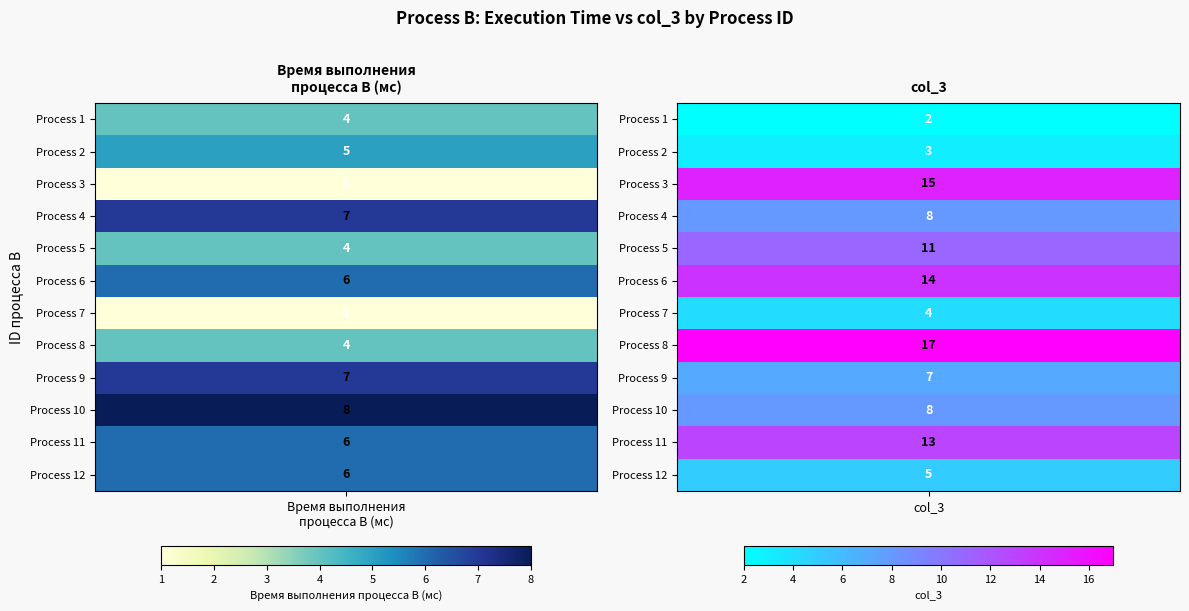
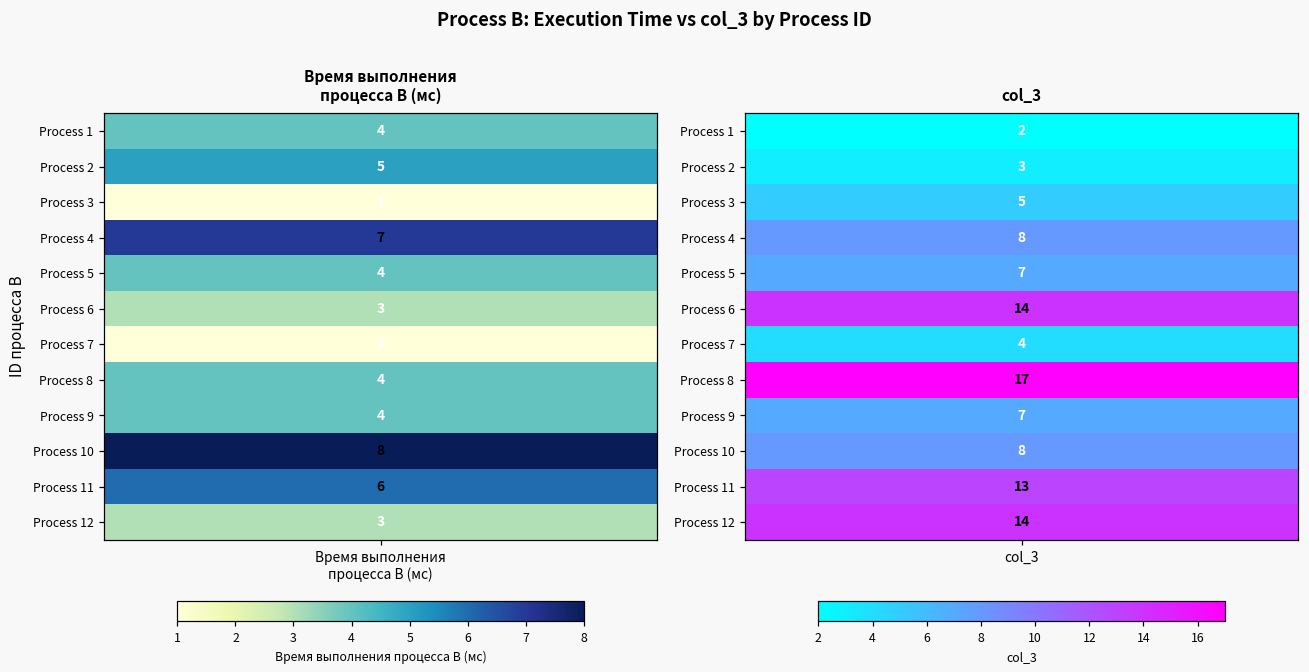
Время выполнения процесса B (мс), Process 6, Время выполнения процесса B (мс): 6 -> 3
Время выполнения процесса B (мс), Process 9, Время выполнения процесса B (мс): 7 -> 4
Время выполнения процесса B (мс), Process 12, Время выполнения процесса B (мс): 6 -> 3
col_3, Process 3, col_3: 15 -> 5
col_3, Process 5, col_3: 11 -> 7
col_3, Process 12, col_3: 5 -> 14
